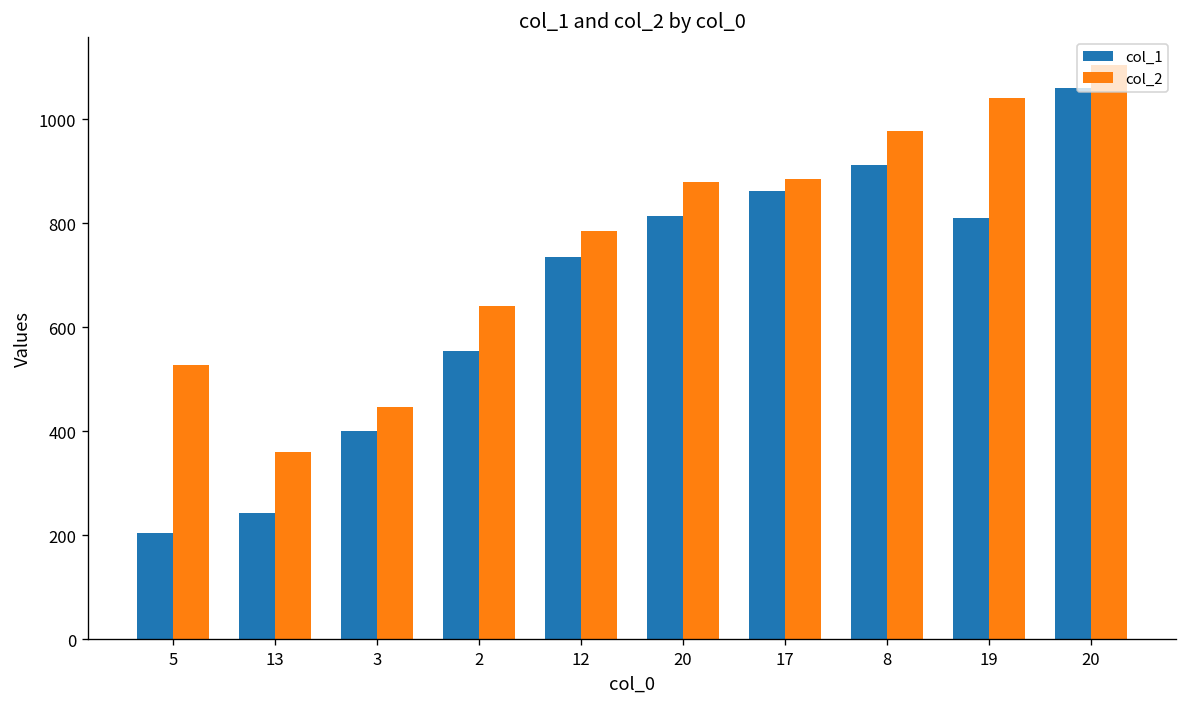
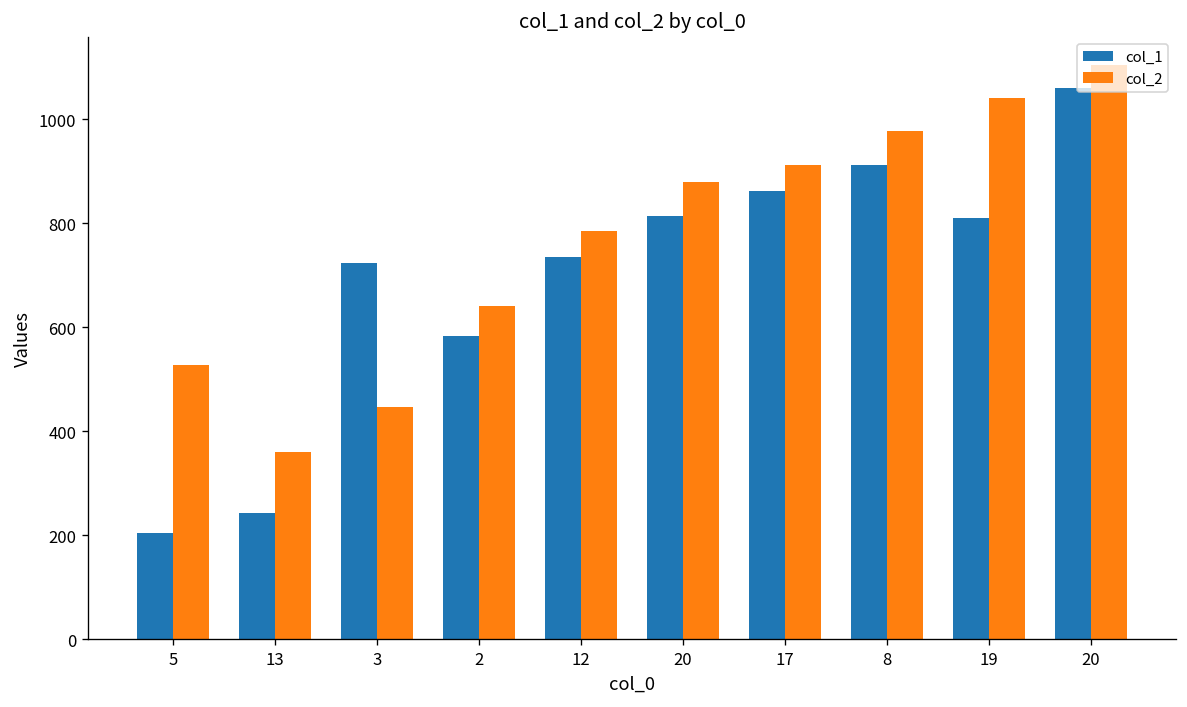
col_1, 3: 400 -> 720
col_1, 2: 550 -> 580
col_2, 17: 890 -> 910
